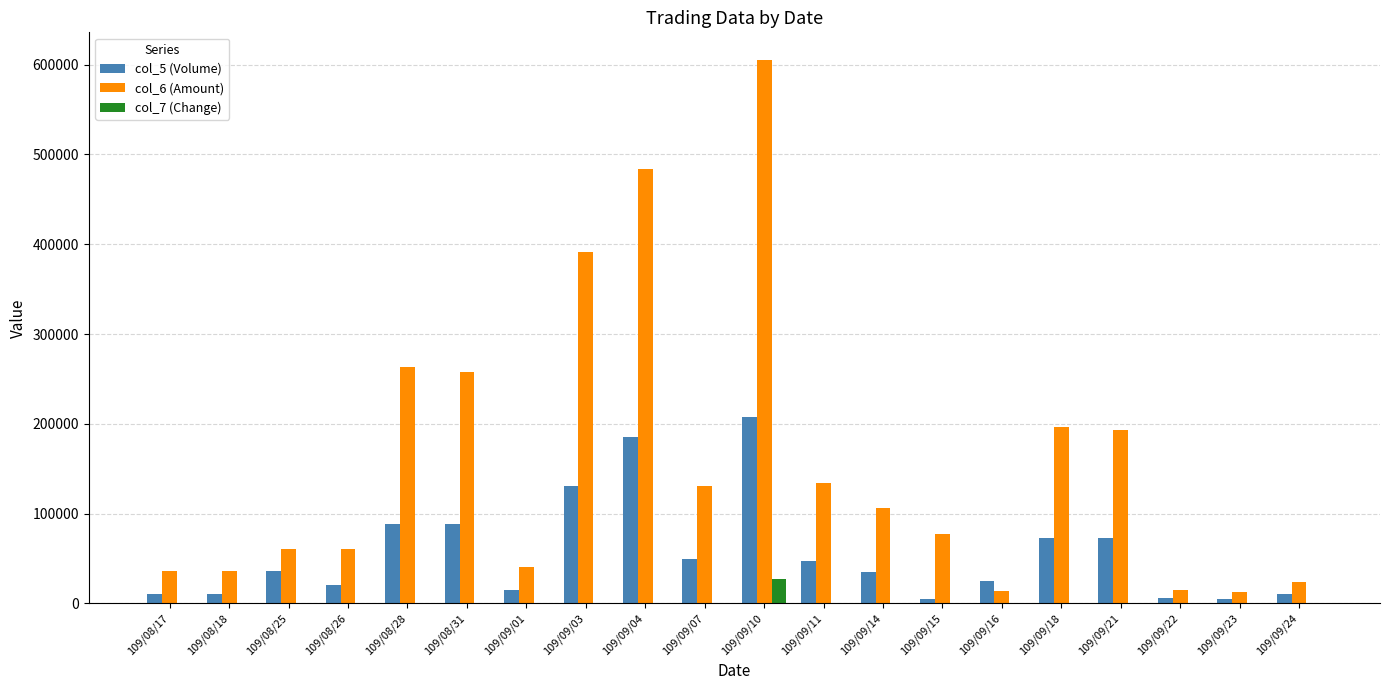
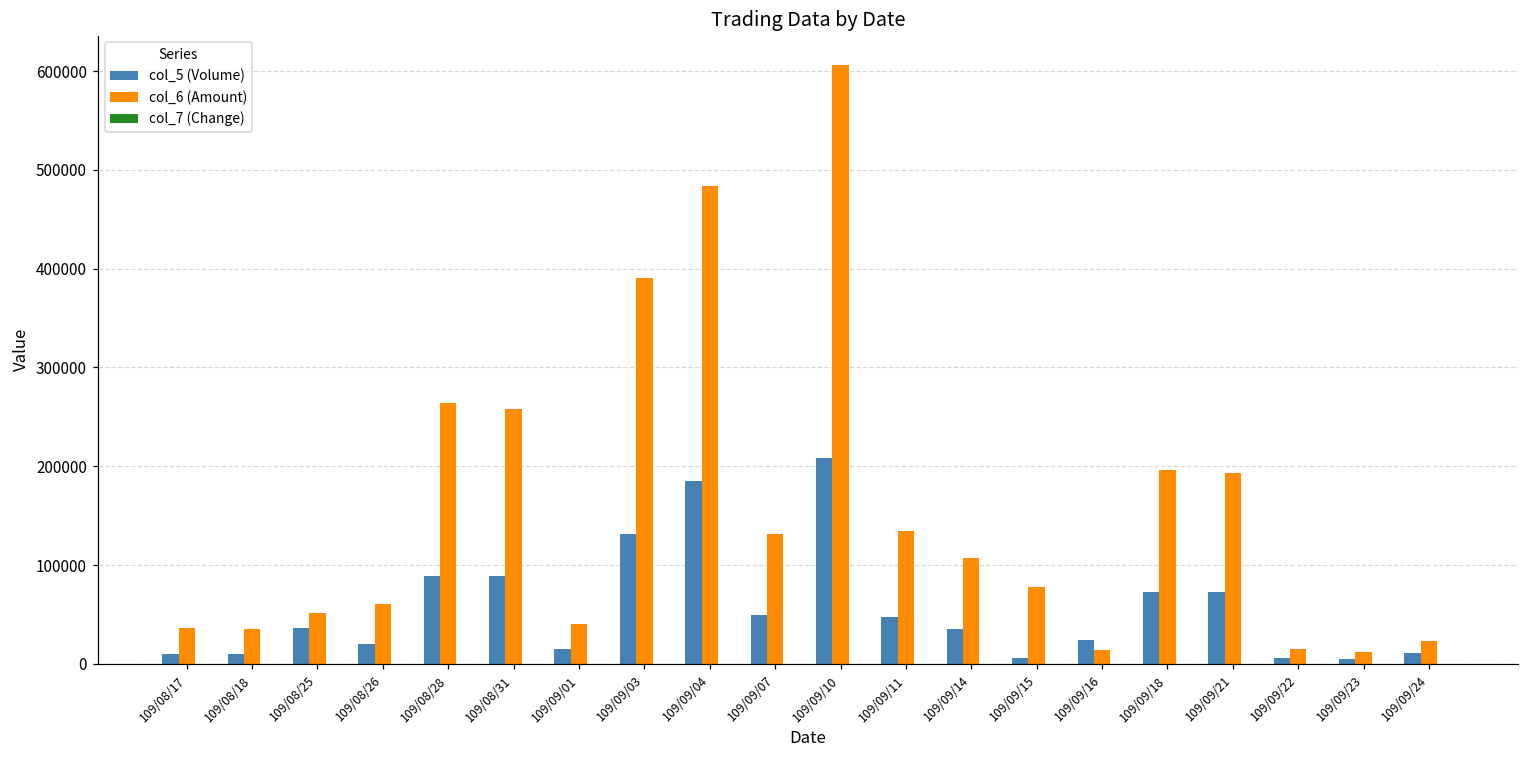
col_6 (Amount), 109/08/25: 60000 -> 50000
col_7 (Change), 109/09/10: 30000 -> 0
